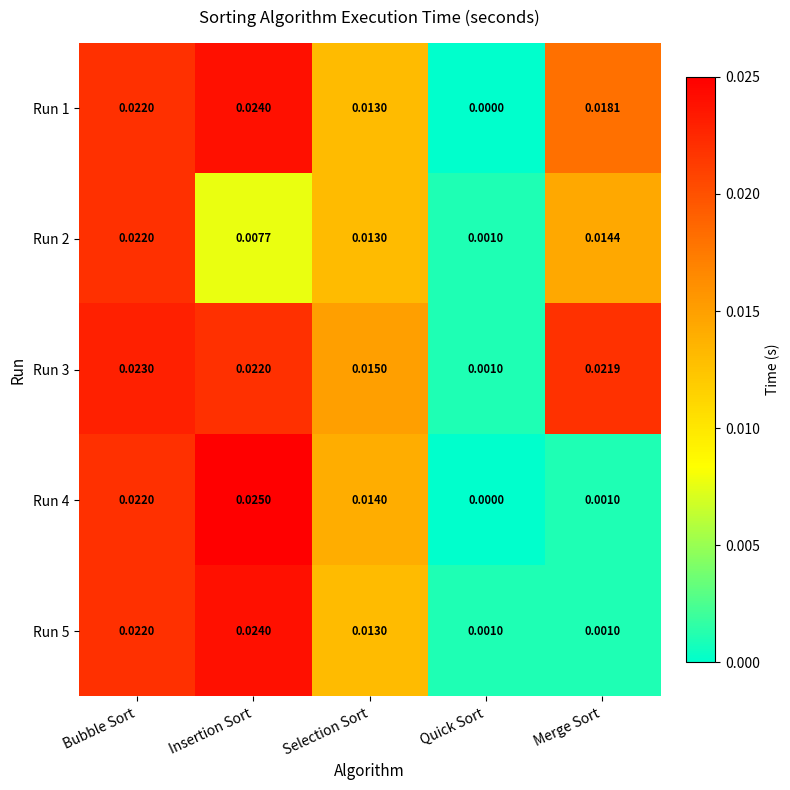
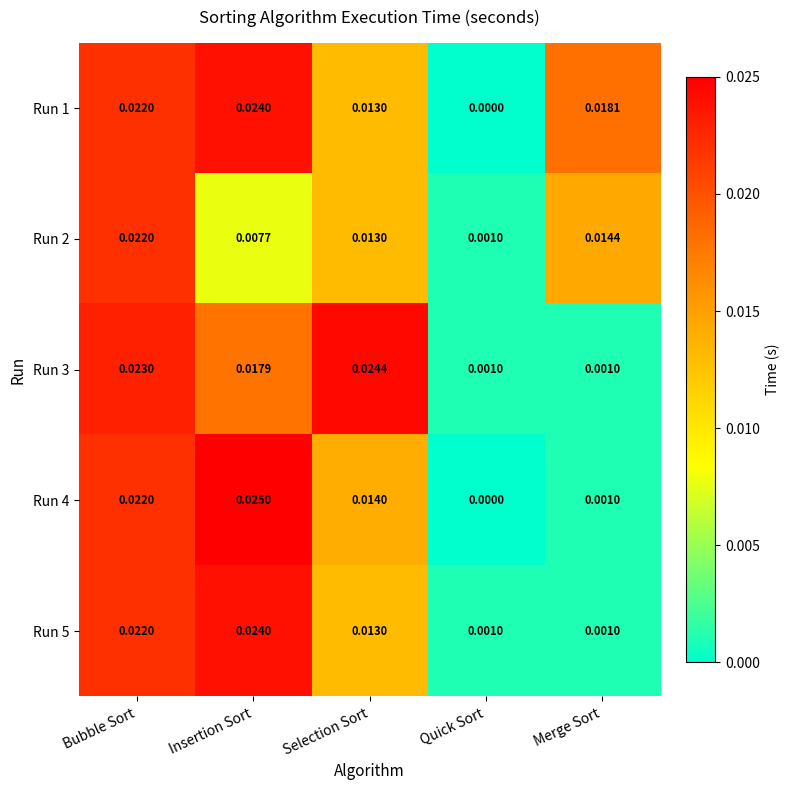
Run 3, Insertion Sort: 0.0220 -> 0.0179
Run 3, Selection Sort: 0.0150 -> 0.0244
Run 3, Merge Sort: 0.0219 -> 0.0010
